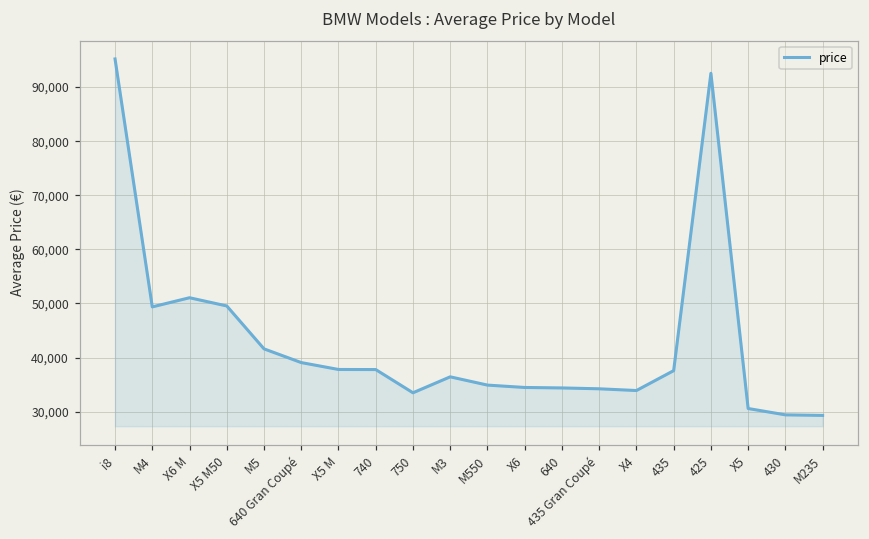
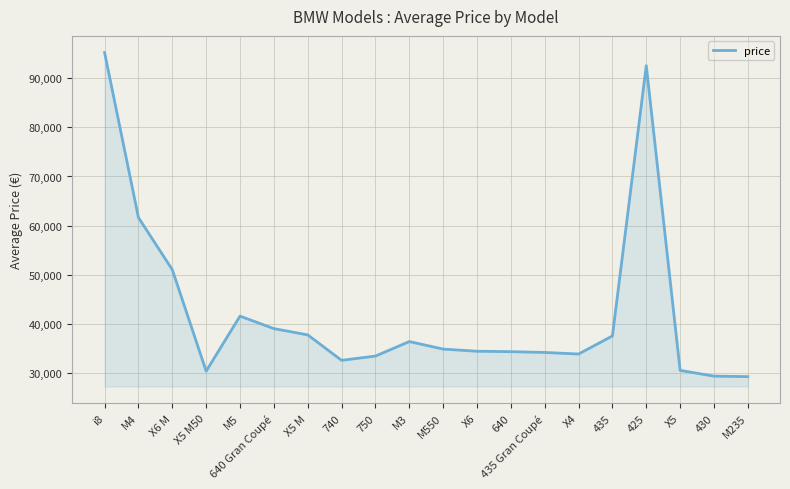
M4: 49,000 -> 62,000
X5 M50: 50,000 -> 30,000
740: 38,000 -> 33,000
